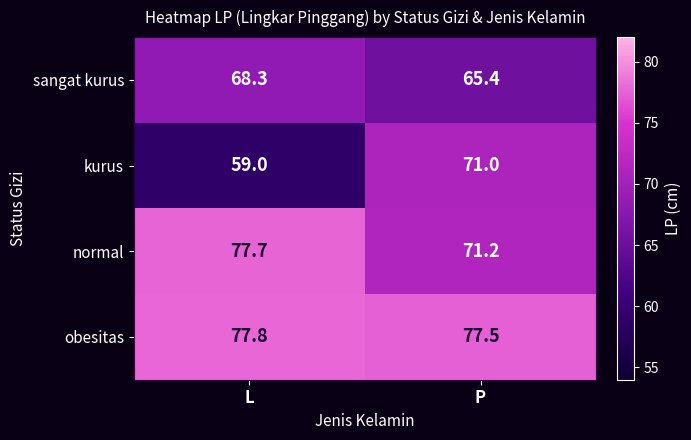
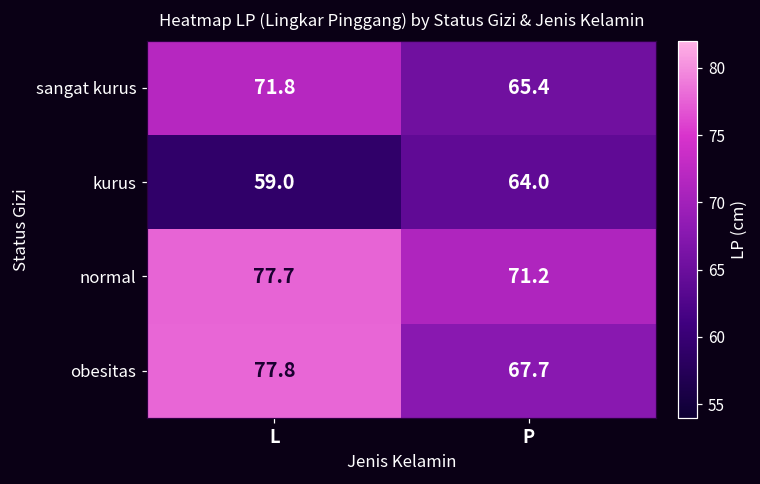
sangat kurus, L: 68.3 -> 71.8
kurus, P: 71.0 -> 64.0
obesitas, P: 77.5 -> 67.7
